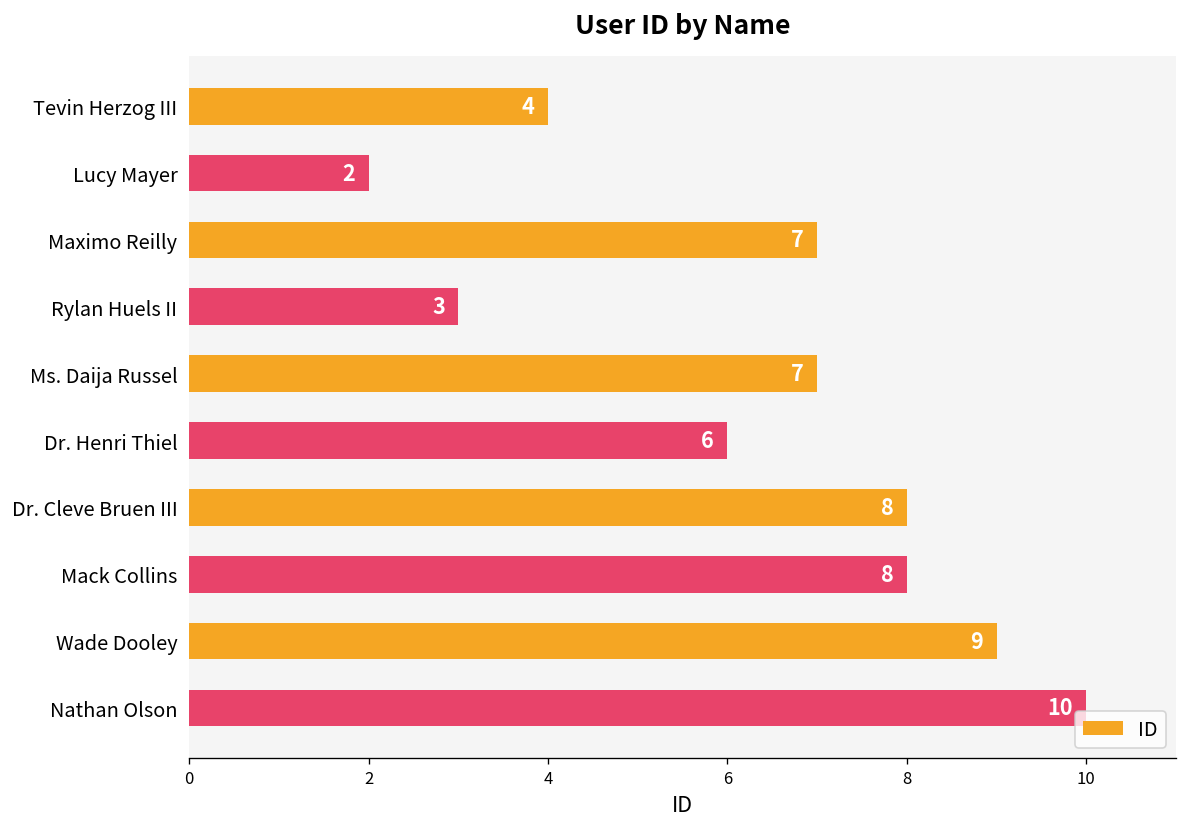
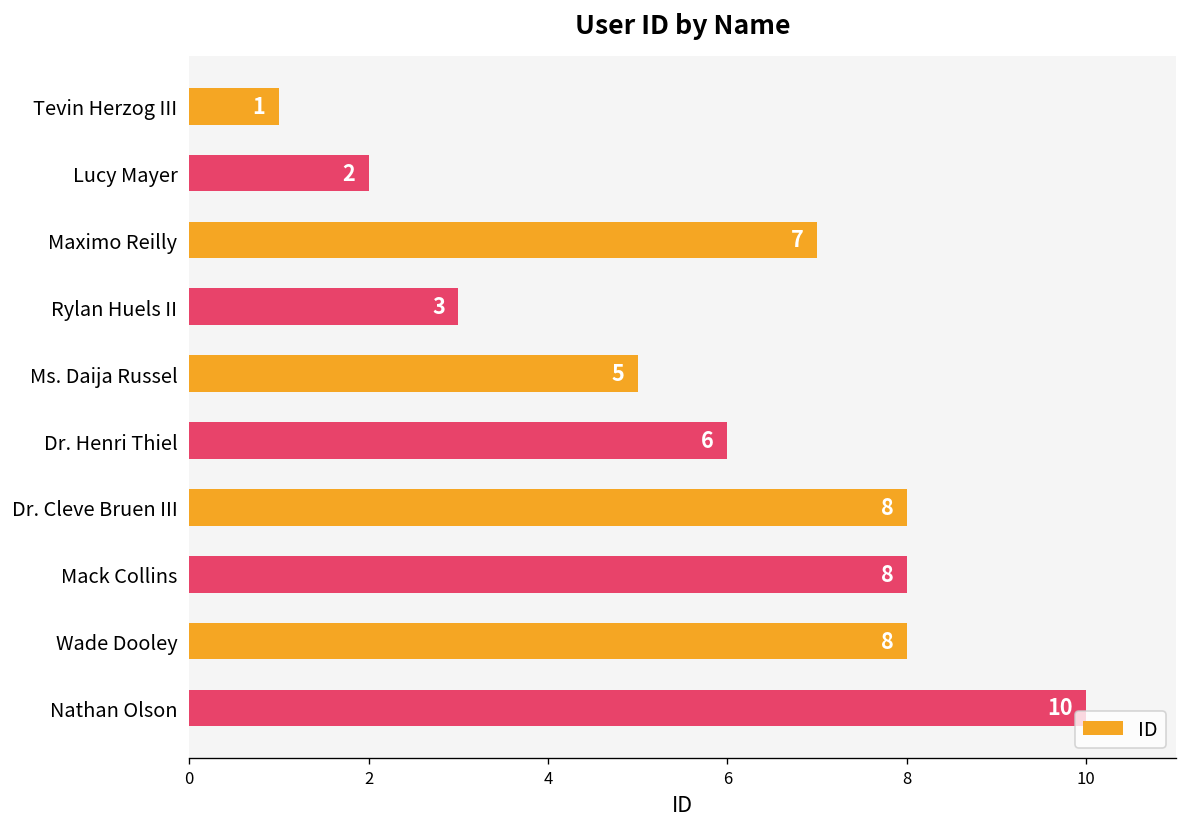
Tevin Herzog III: 4 -> 1
Ms. Daija Russel: 7 -> 5
Wade Dooley: 9 -> 8
